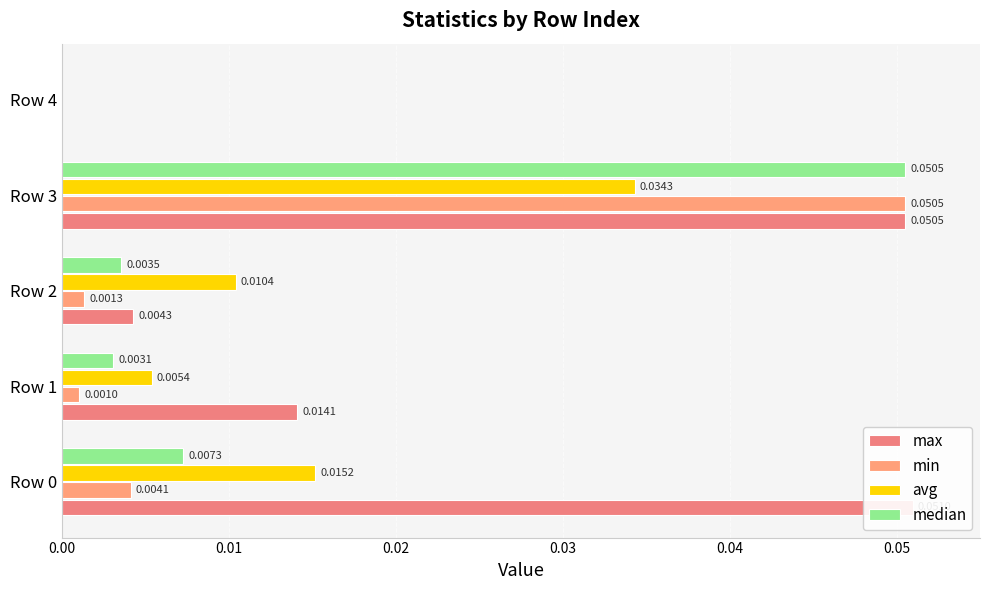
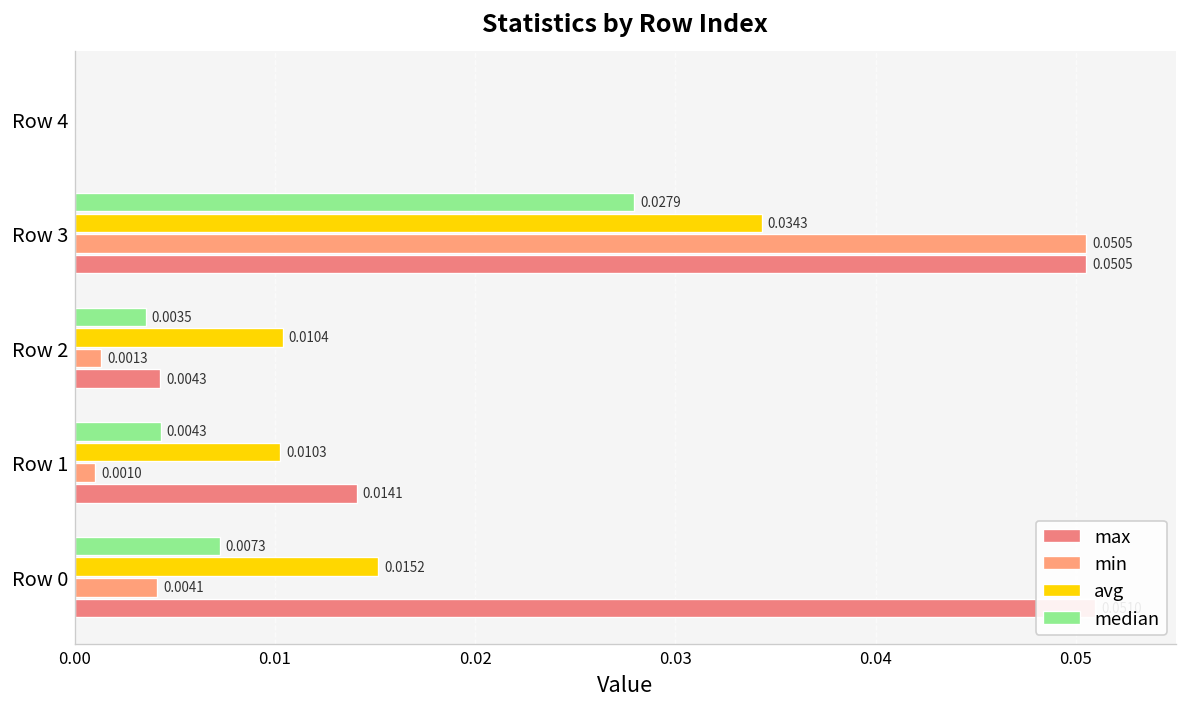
median, Row 3: 0.0505 -> 0.0279
median, Row 1: 0.0031 -> 0.0043
avg, Row 1: 0.0054 -> 0.0103
